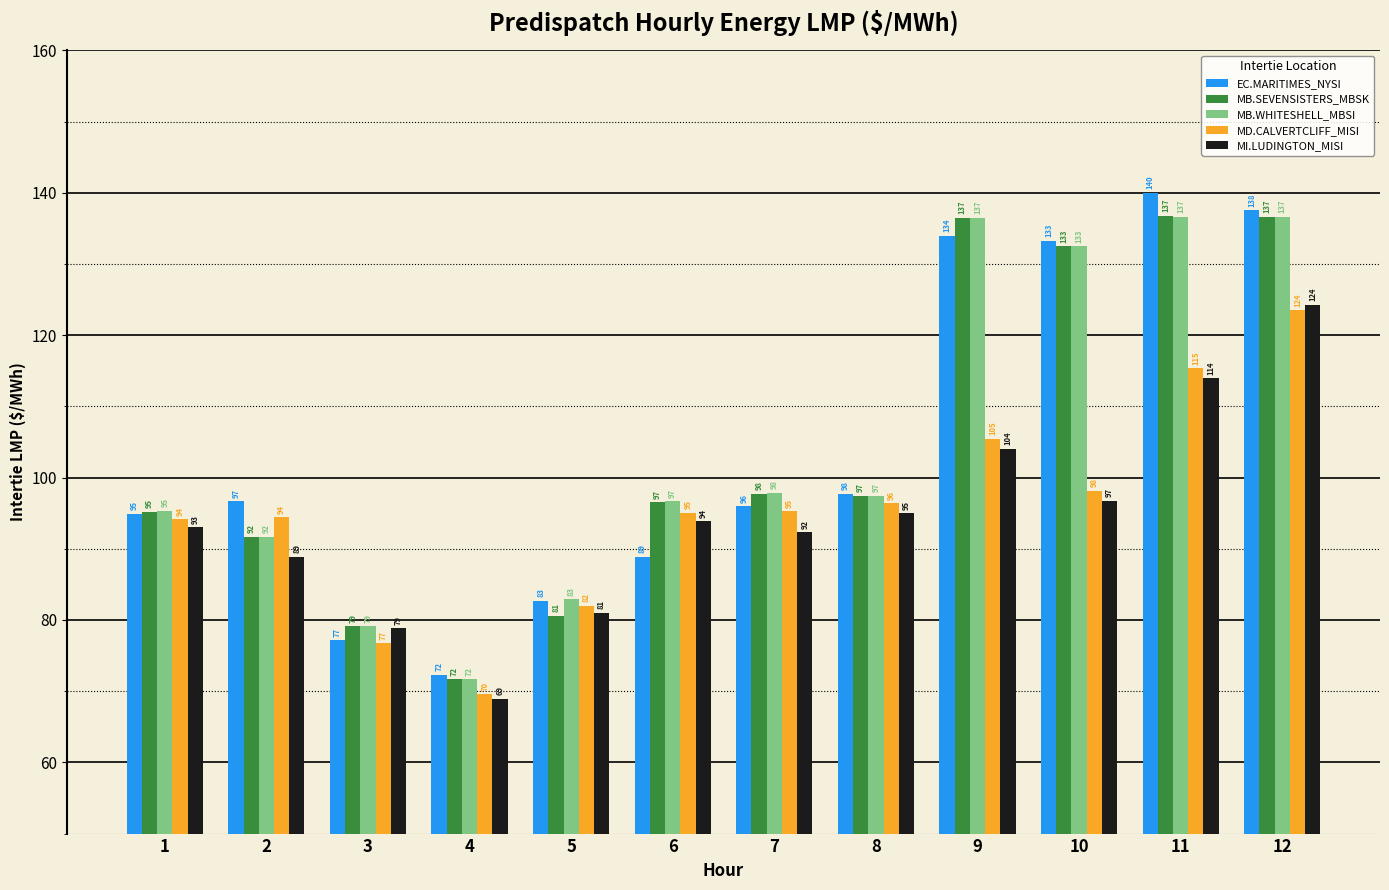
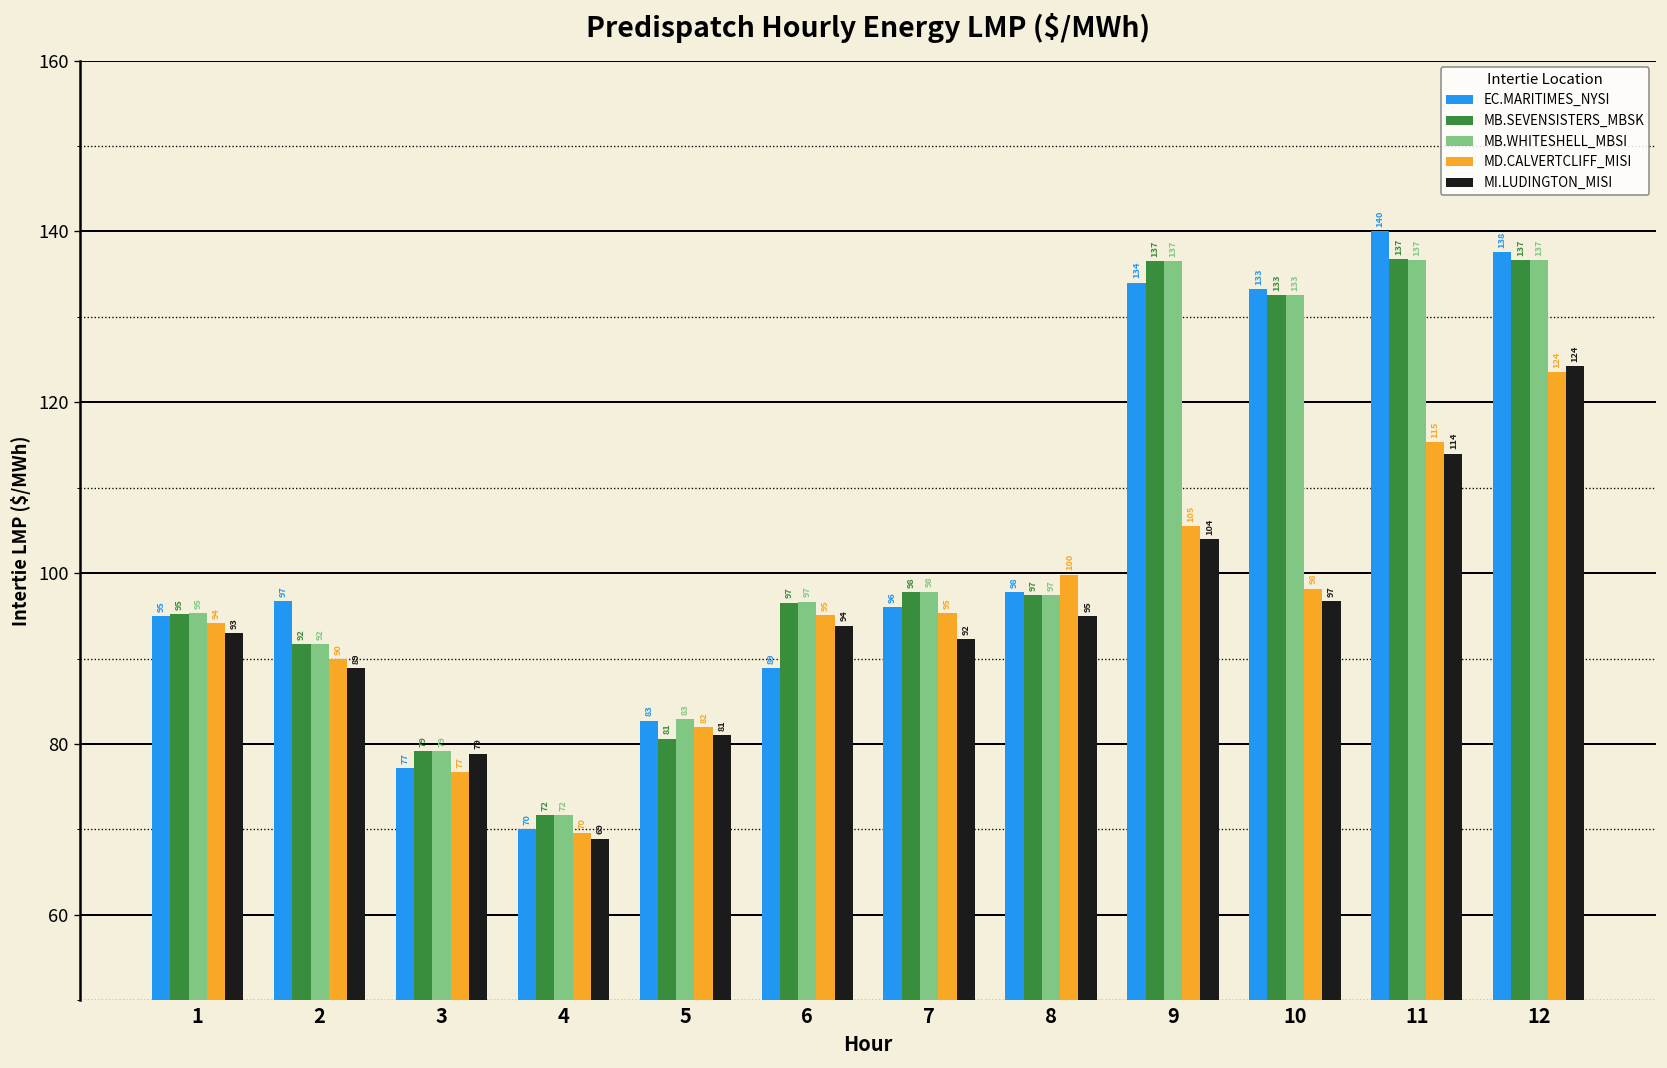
MD.CALVERTCLIFF_MISI, 2: 94 -> 90
EC.MARITIMES_NYSI, 4: 72 -> 70
MD.CALVERTCLIFF_MISI, 8: 96 -> 100
